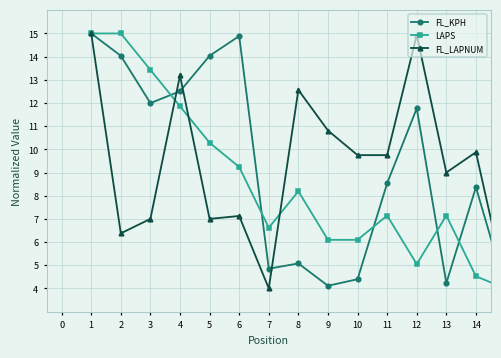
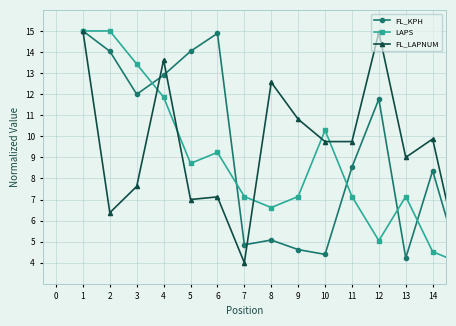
FL_LAPNUM, 3: 7.0 -> 7.6
FL_KPH, 4: 12.5 -> 12.9
FL_LAPNUM, 4: 13.2 -> 13.6
LAPS, 5: 10.3 -> 8.7
LAPS, 7: 6.6 -> 7.1
LAPS, 8: 8.2 -> 6.6
FL_KPH, 9: 4.1 -> 4.6
LAPS, 9: 6.1 -> 7.1
LAPS, 10: 6.1 -> 10.3
